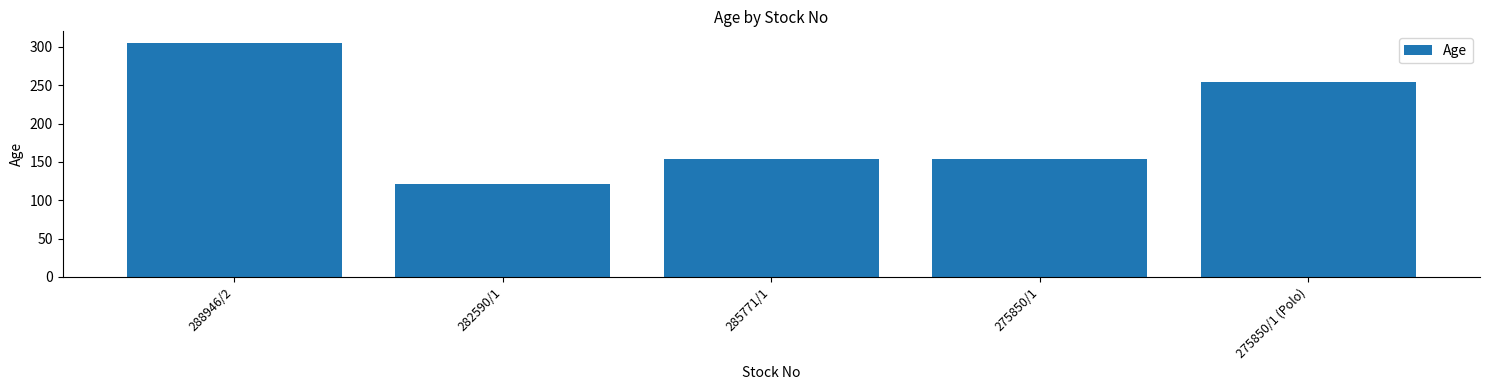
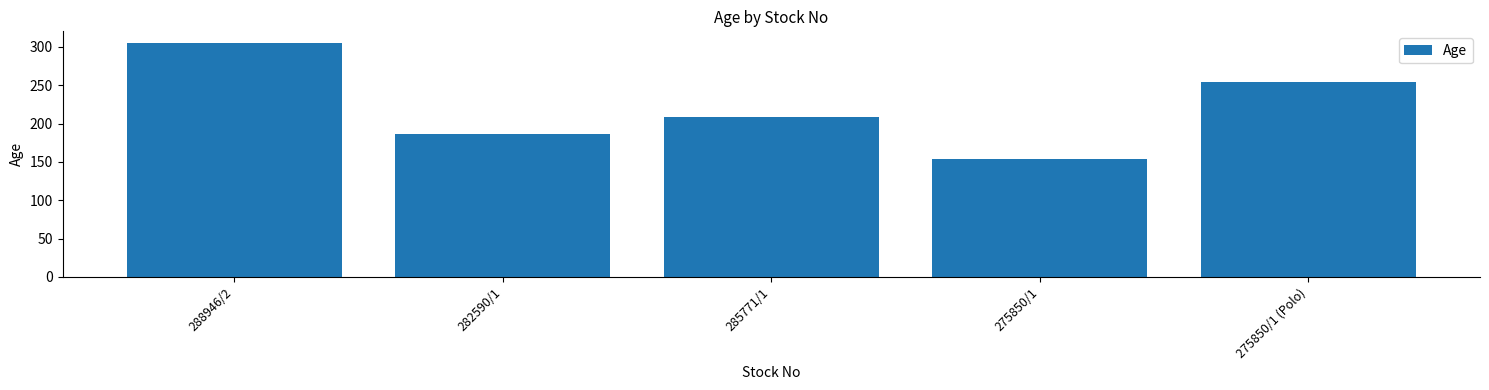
282590/1: 120 -> 190
285771/1: 150 -> 210
